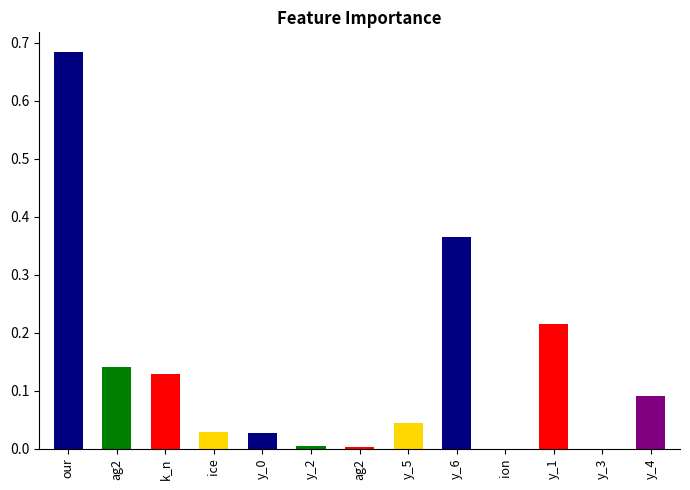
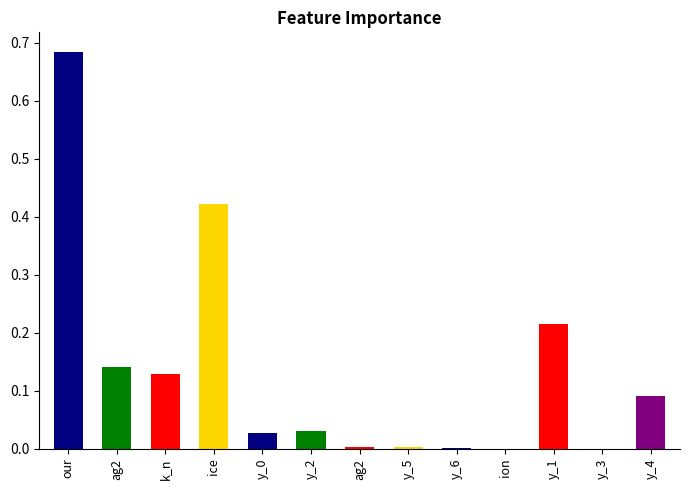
ice: 0.03 -> 0.42
y_2: 0.00 -> 0.03
y_5: 0.04 -> 0.00
y_6: 0.36 -> 0.00
